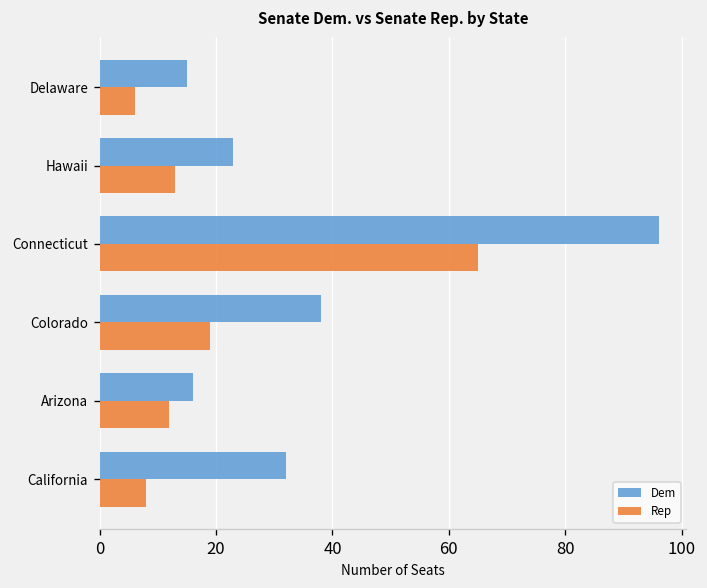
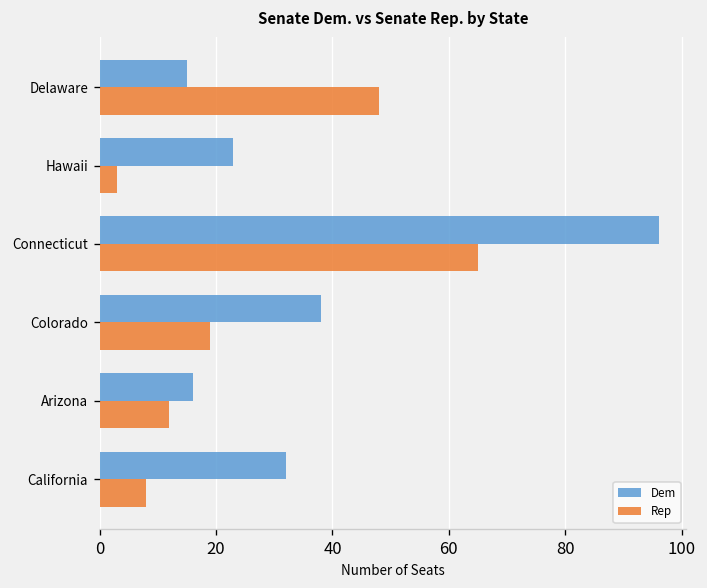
Rep, Delaware: 6 -> 48
Rep, Hawaii: 13 -> 3
